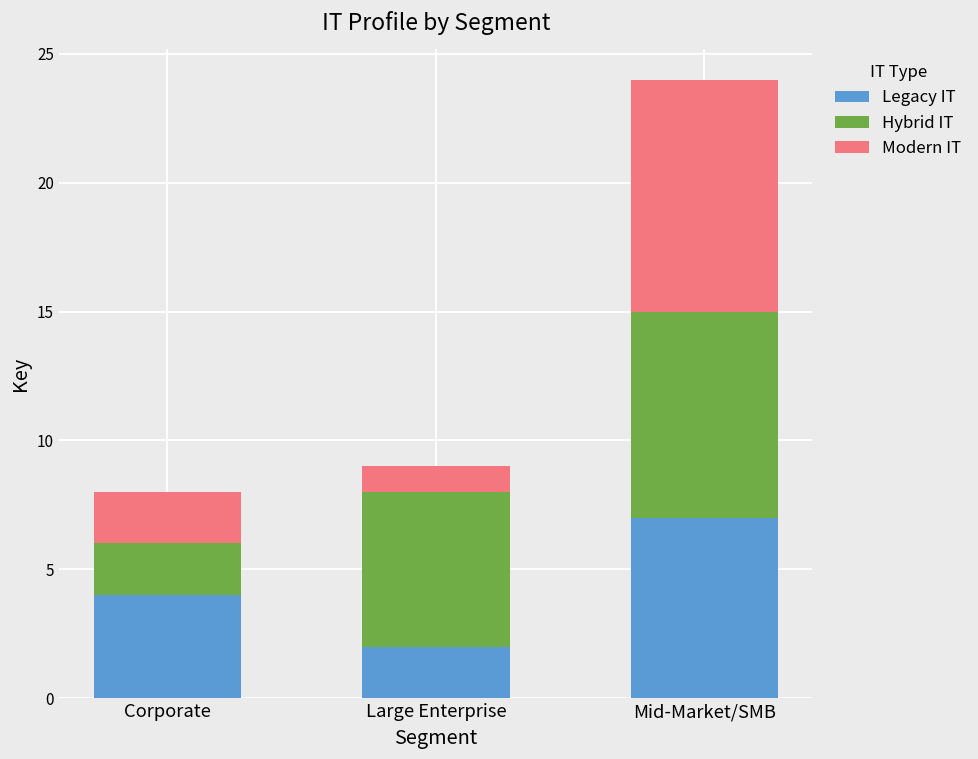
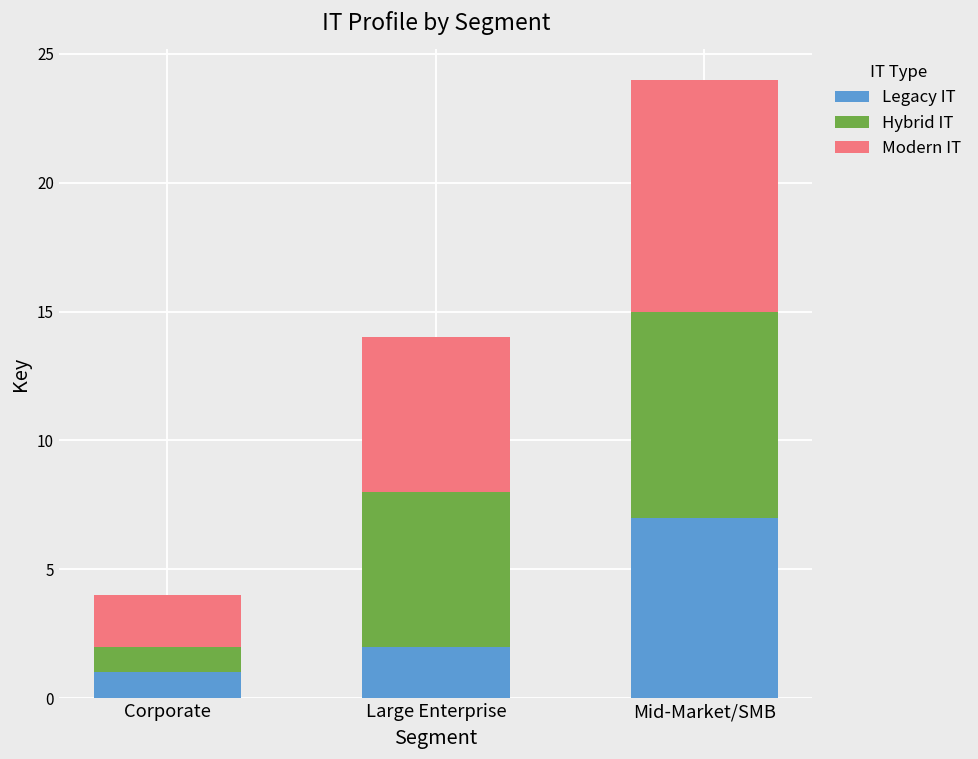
Legacy IT, Corporate: 4 -> 1
Hybrid IT, Corporate: 2 -> 1
Modern IT, Large Enterprise: 1 -> 6
